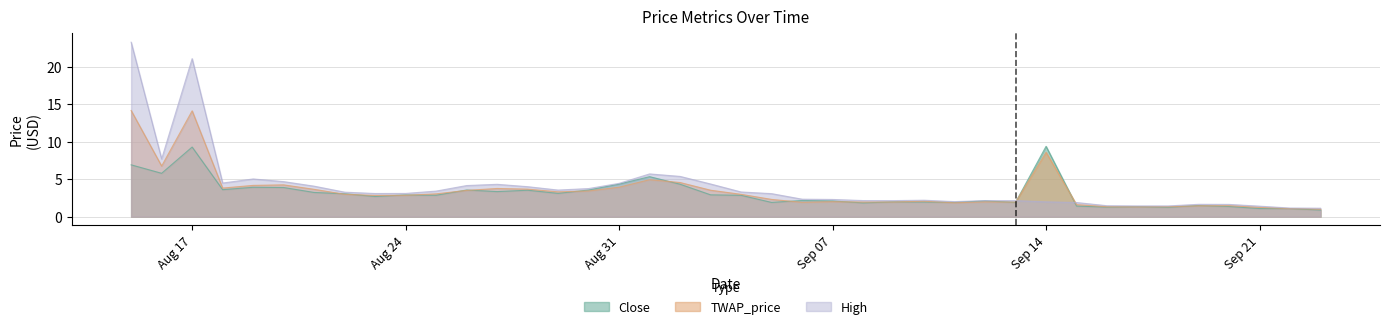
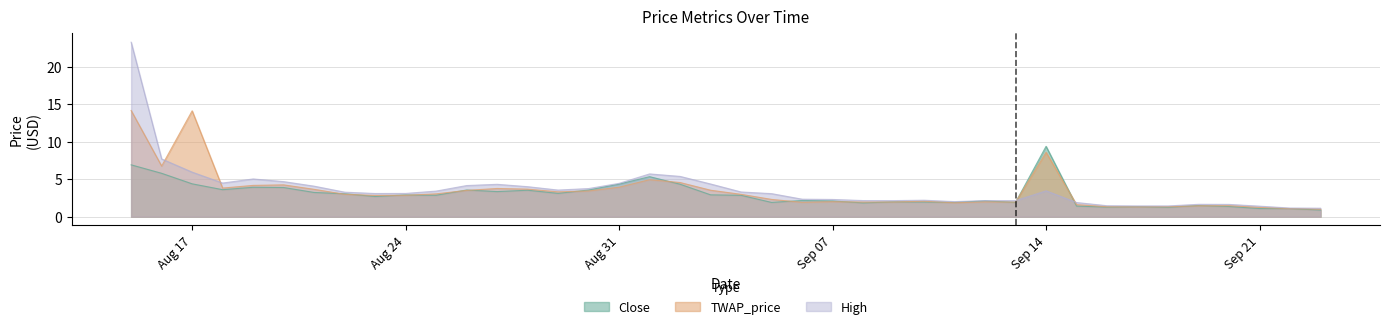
Close, Aug 17: 9 -> 4
High, Aug 17: 21 -> 6
High, Sep 14: 2 -> 3
